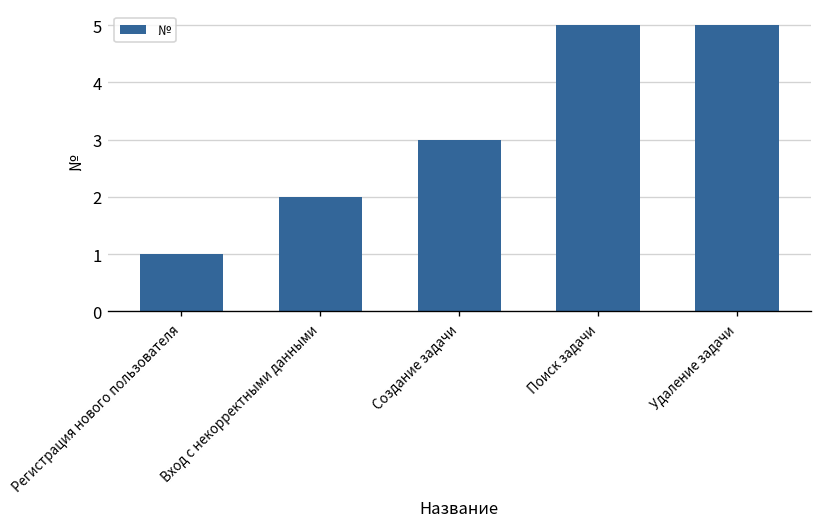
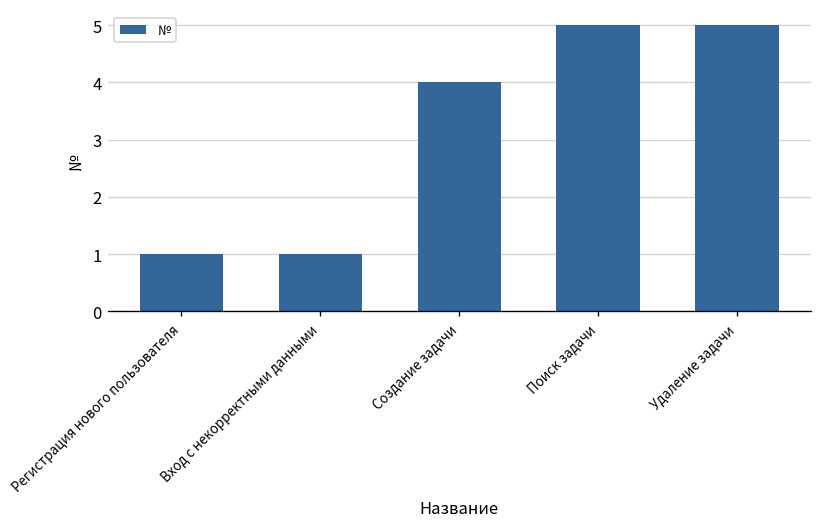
Вход с некорректными данными: 2 -> 1
Создание задачи: 3 -> 4
